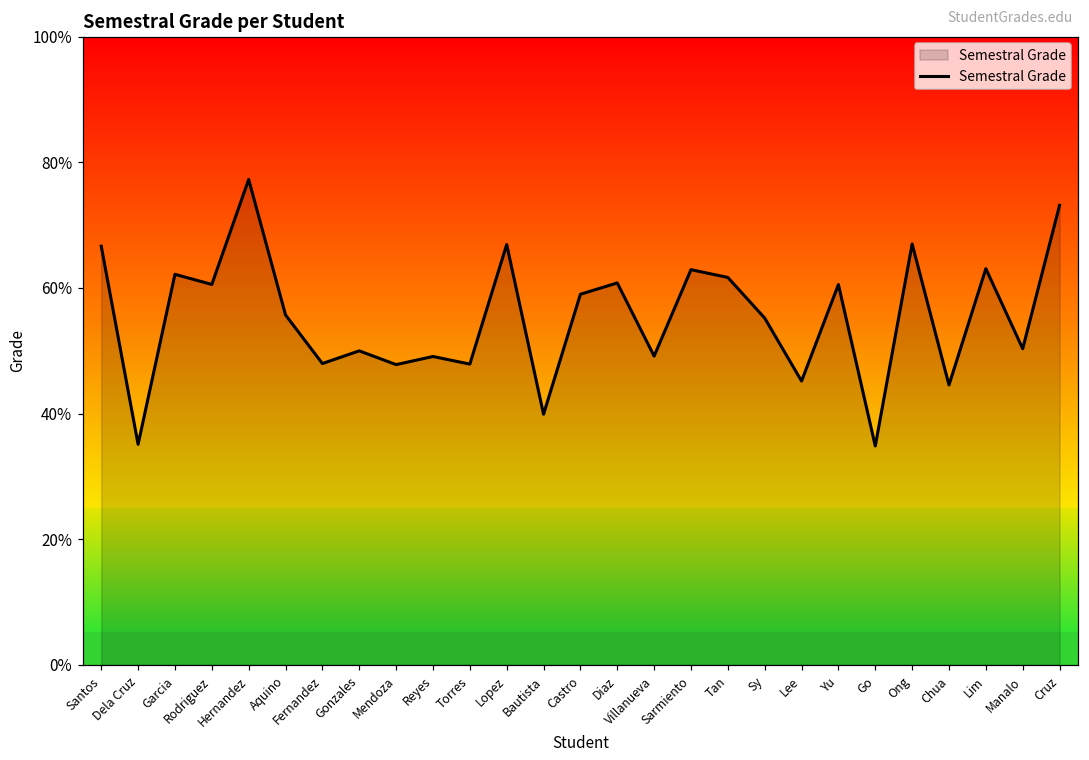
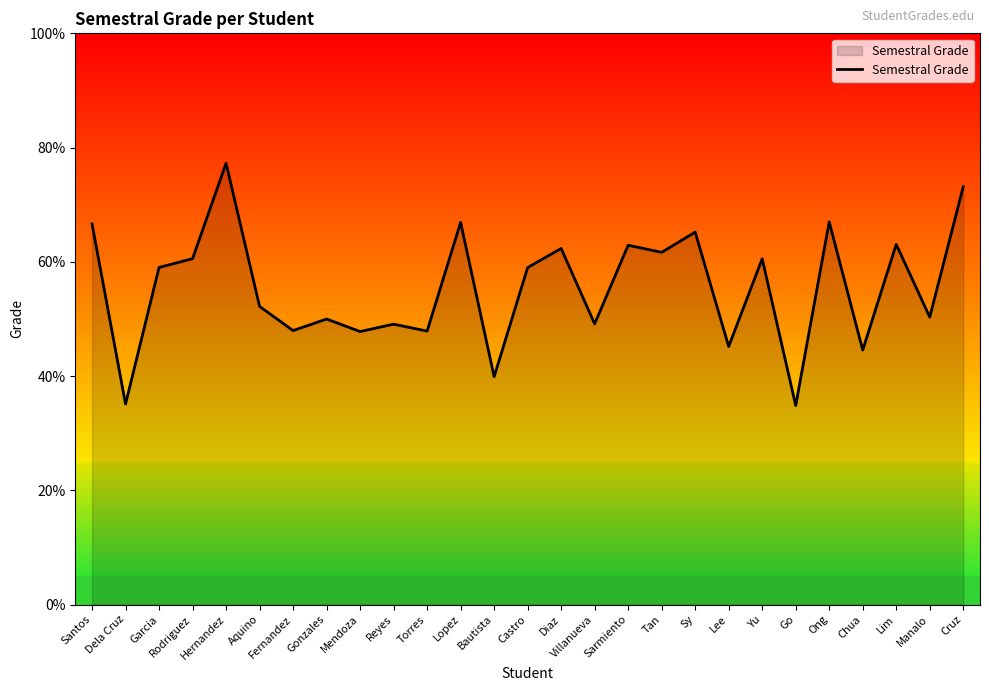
Garcia: 62% -> 59%
Aquino: 56% -> 52%
Diaz: 61% -> 62%
Sy: 55% -> 65%
